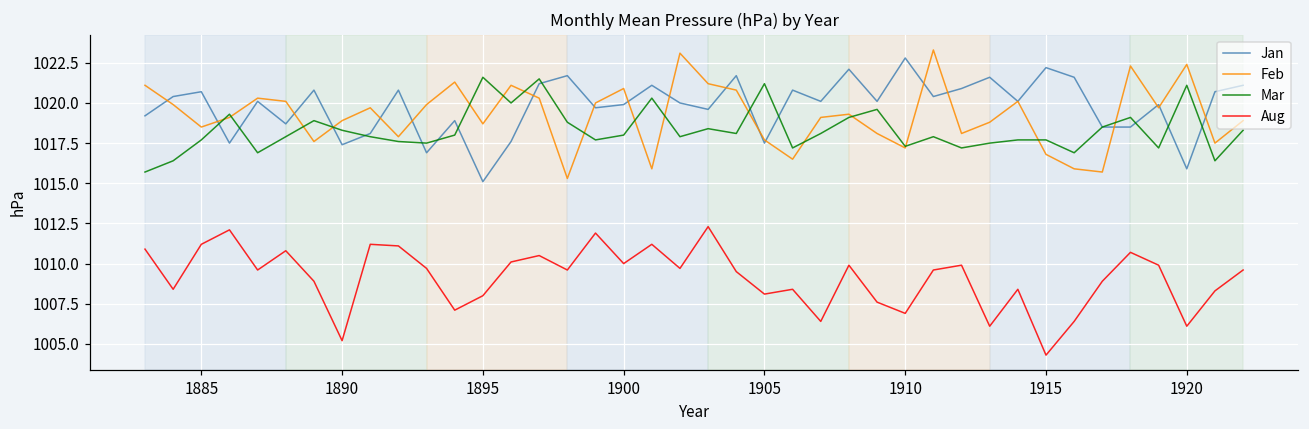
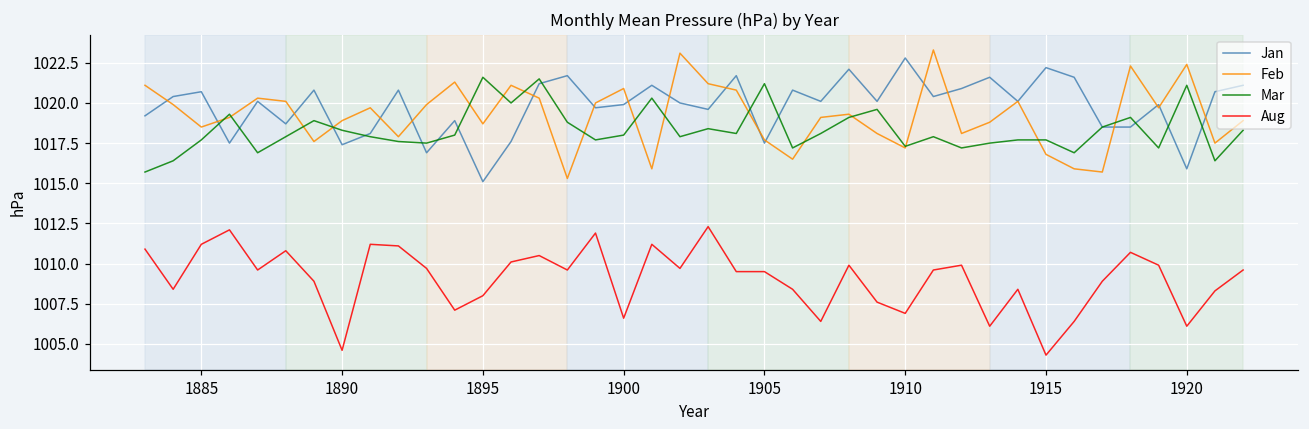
Aug, 1890: 1005.2 -> 1004.6
Aug, 1900: 1010.0 -> 1006.6
Aug, 1905: 1008.1 -> 1009.5
